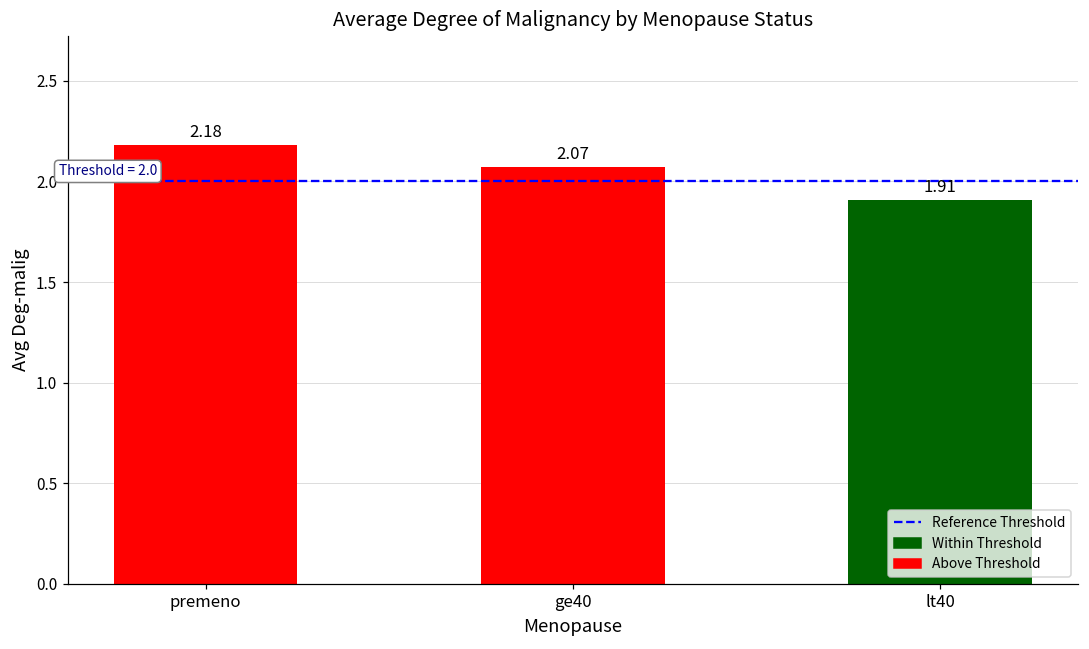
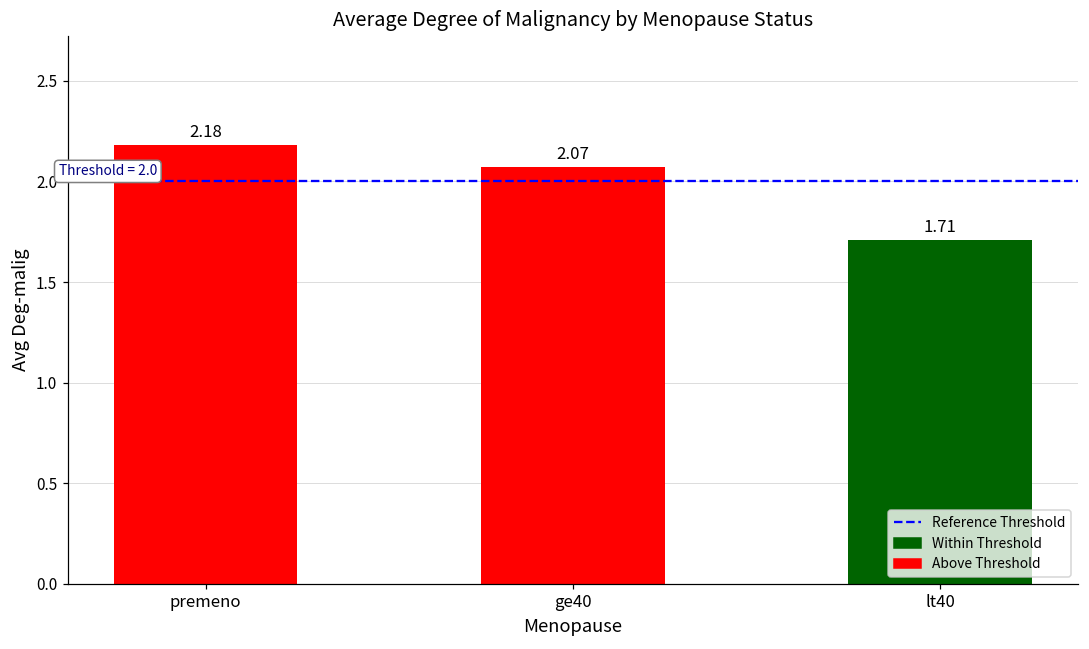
lt40: 1.91 -> 1.71
